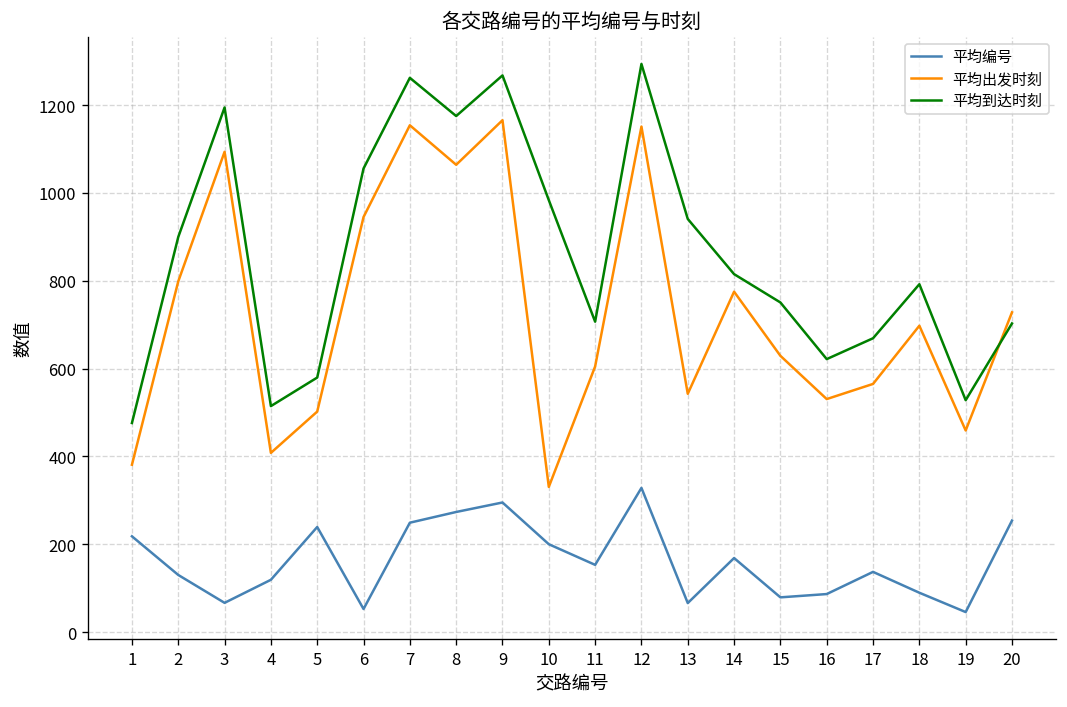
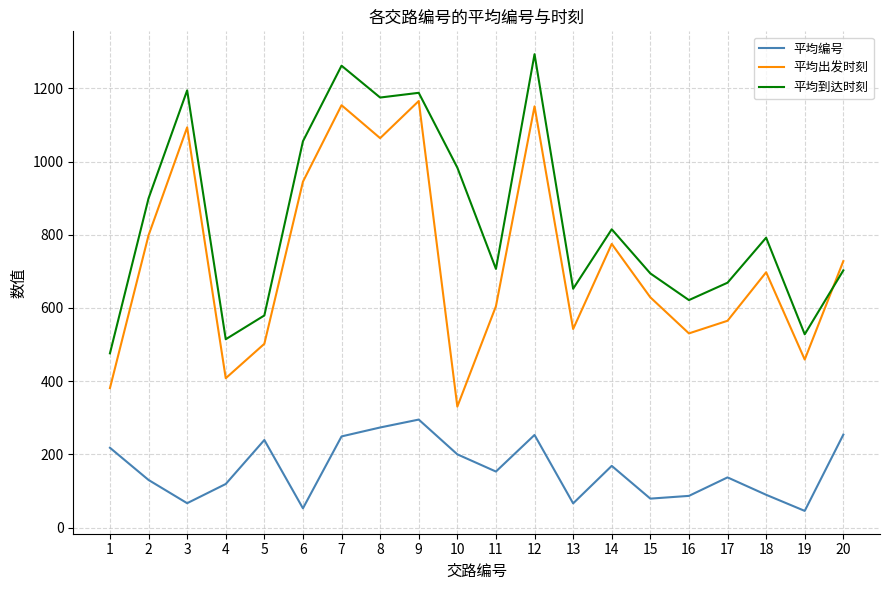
平均到达时刻, 9: 1270 -> 1190
平均编号, 12: 330 -> 250
平均到达时刻, 13: 940 -> 650
平均到达时刻, 15: 750 -> 690
